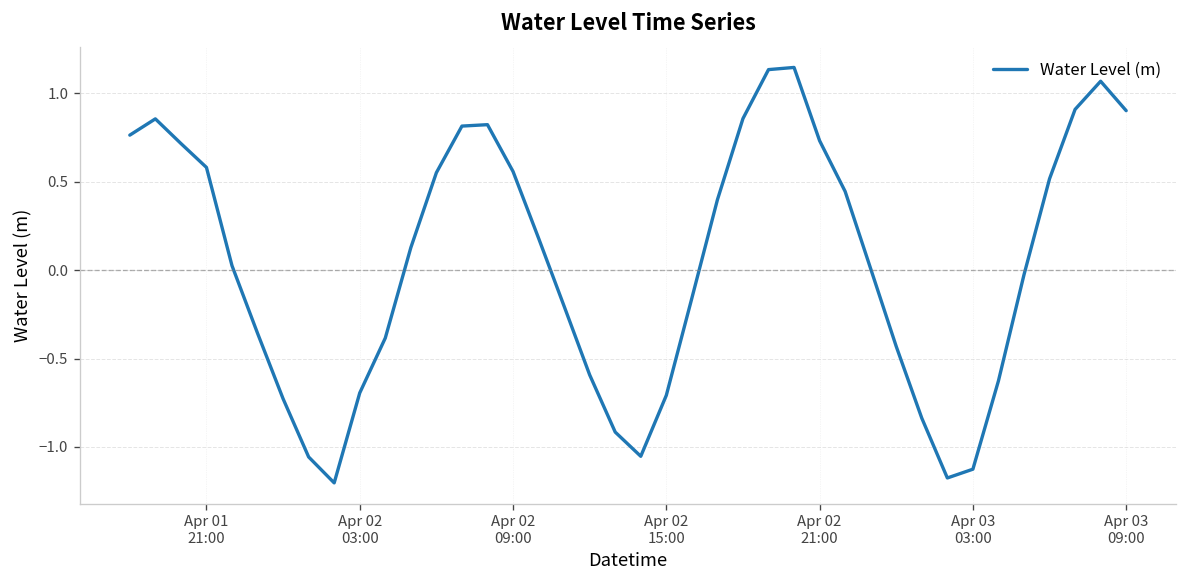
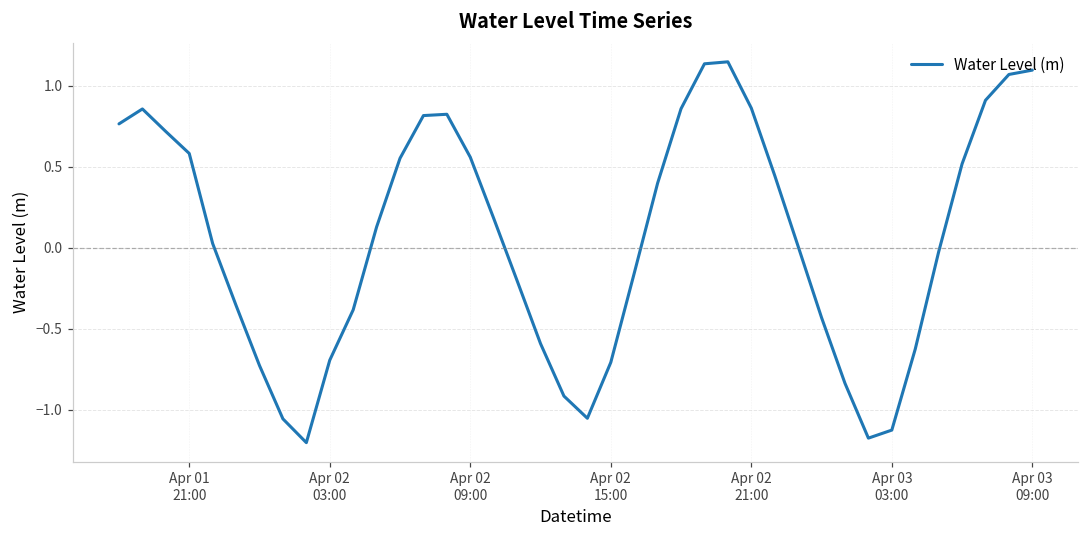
Apr 02 21:00: 0.73 -> 0.86
Apr 03 09:00: 0.90 -> 1.10
